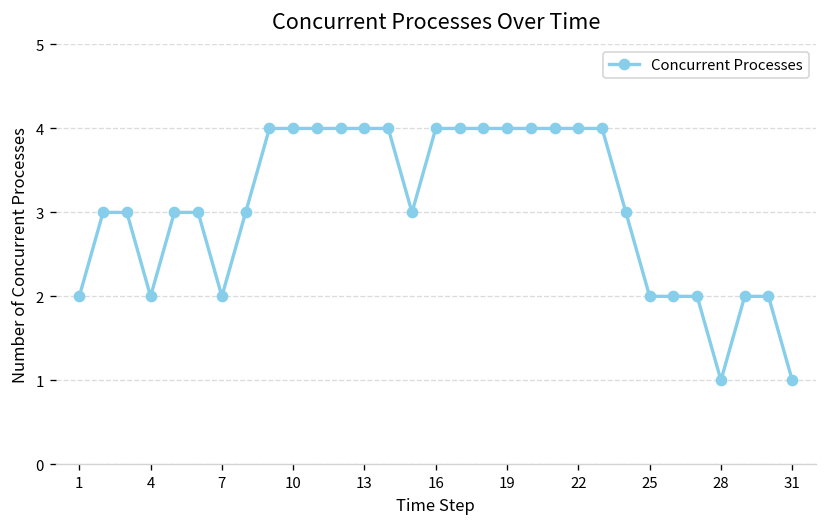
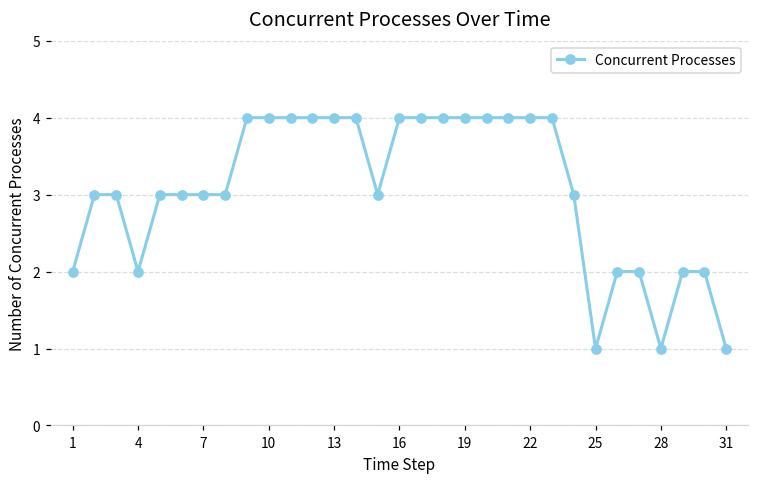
7: 2 -> 3
25: 2 -> 1
